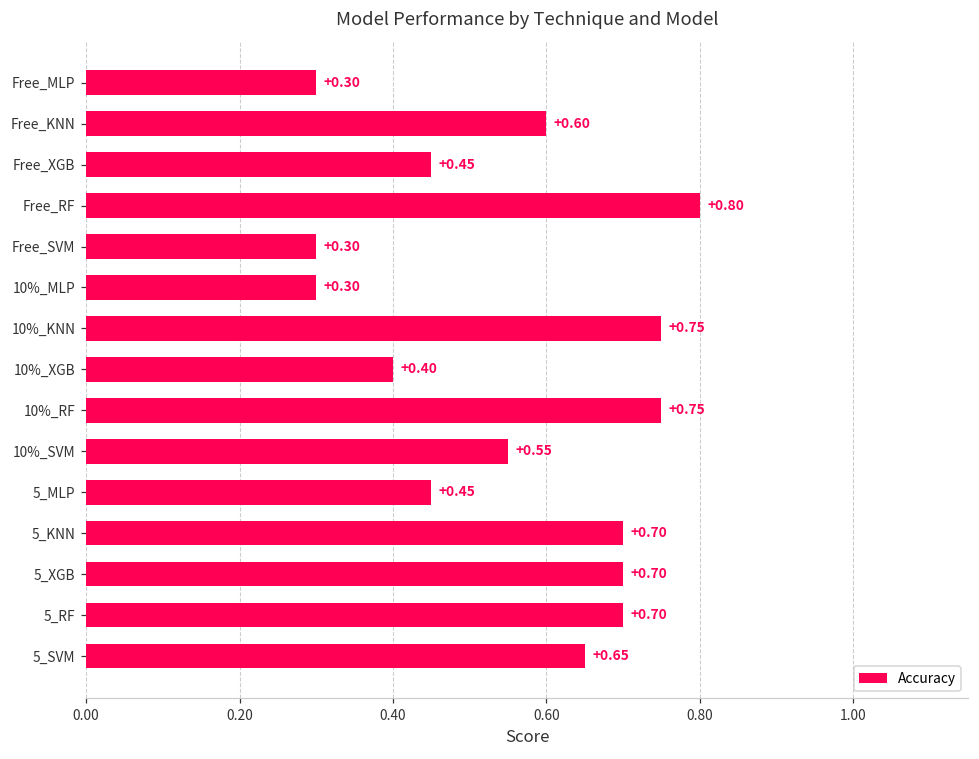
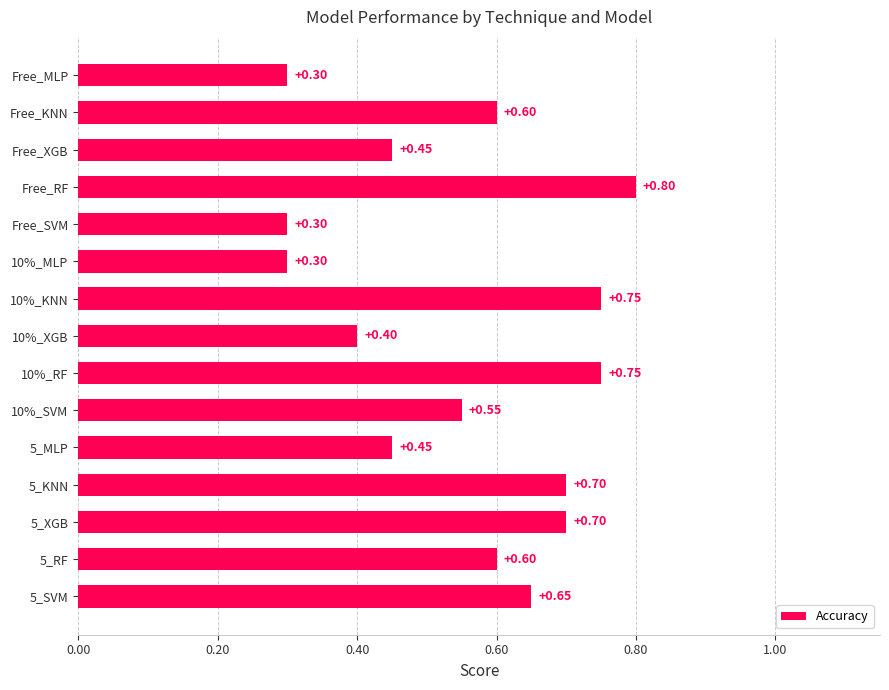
5_RF: +0.70 -> +0.60
